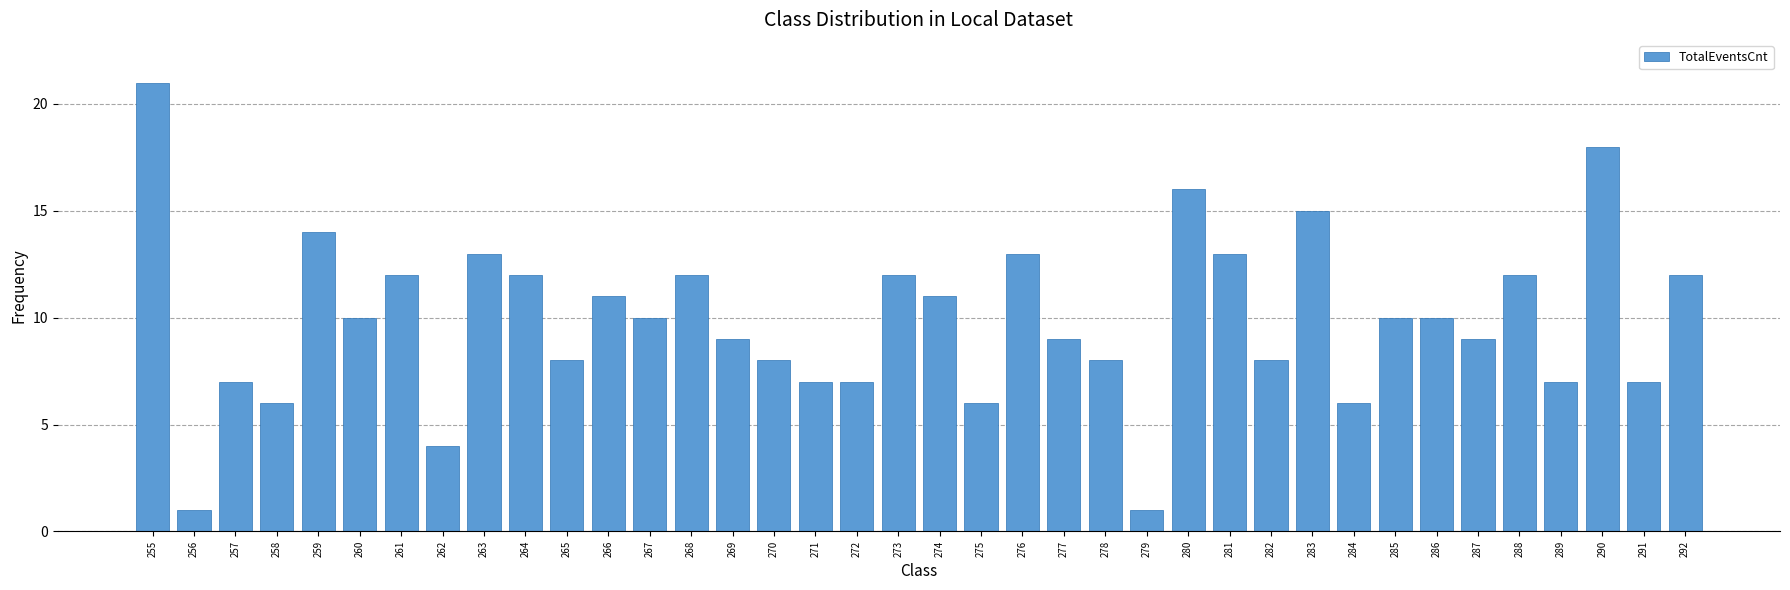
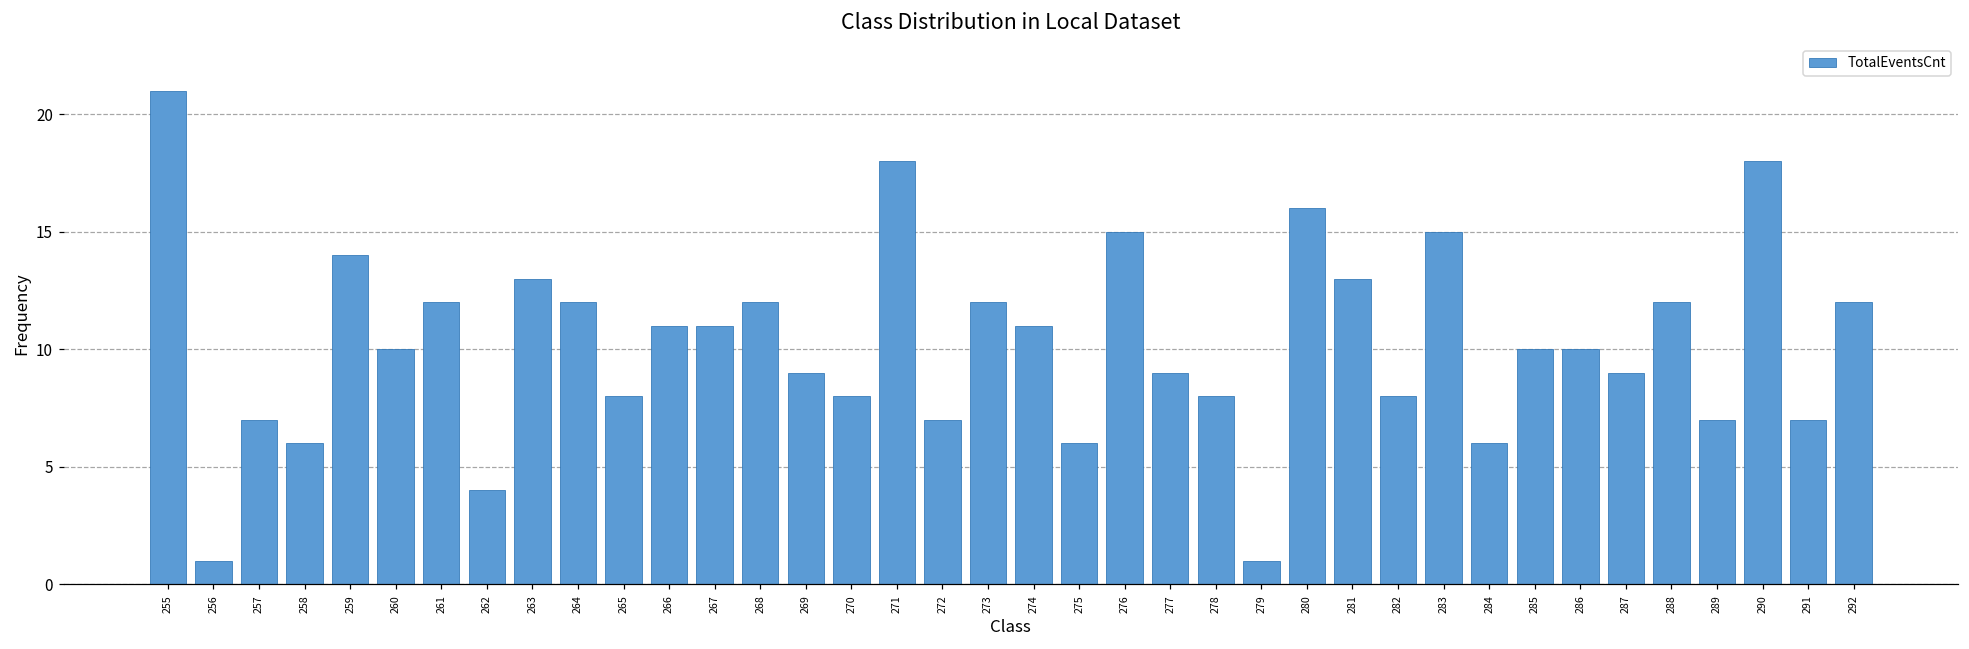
267: 10 -> 11
271: 7 -> 18
276: 13 -> 15
